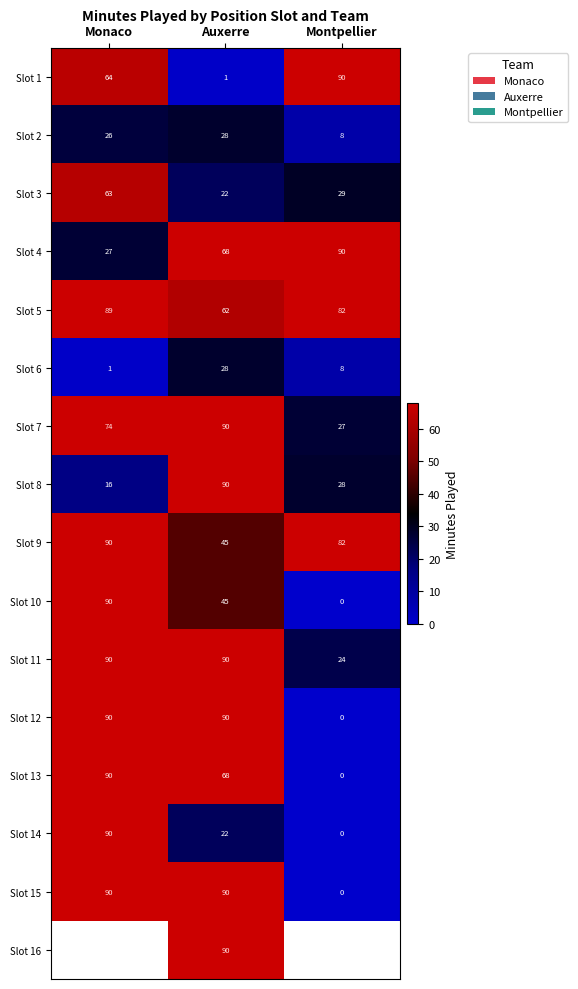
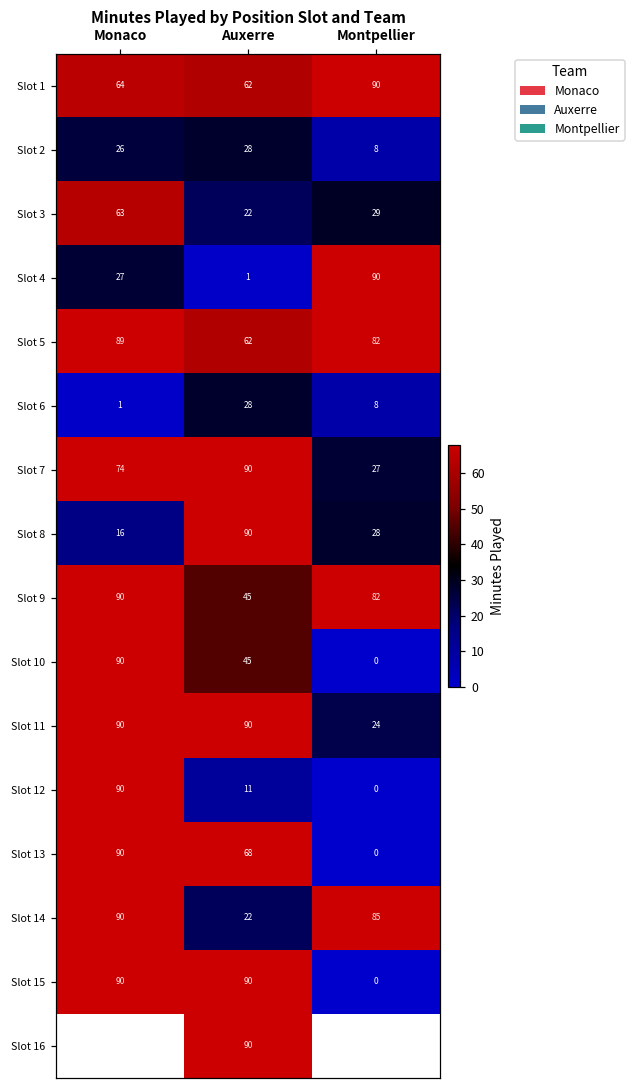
Slot 1, Auxerre: 1 -> 62
Slot 4, Auxerre: 68 -> 1
Slot 12, Auxerre: 90 -> 11
Slot 14, Montpellier: 0 -> 85
